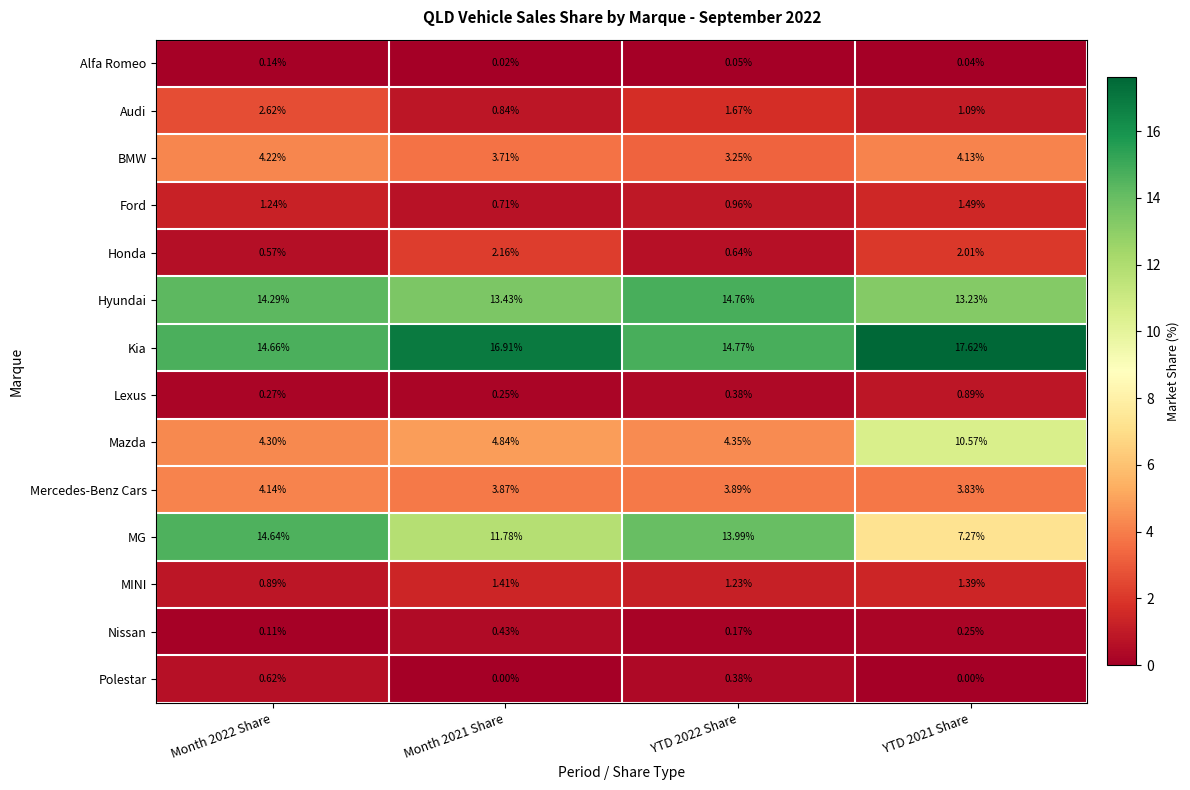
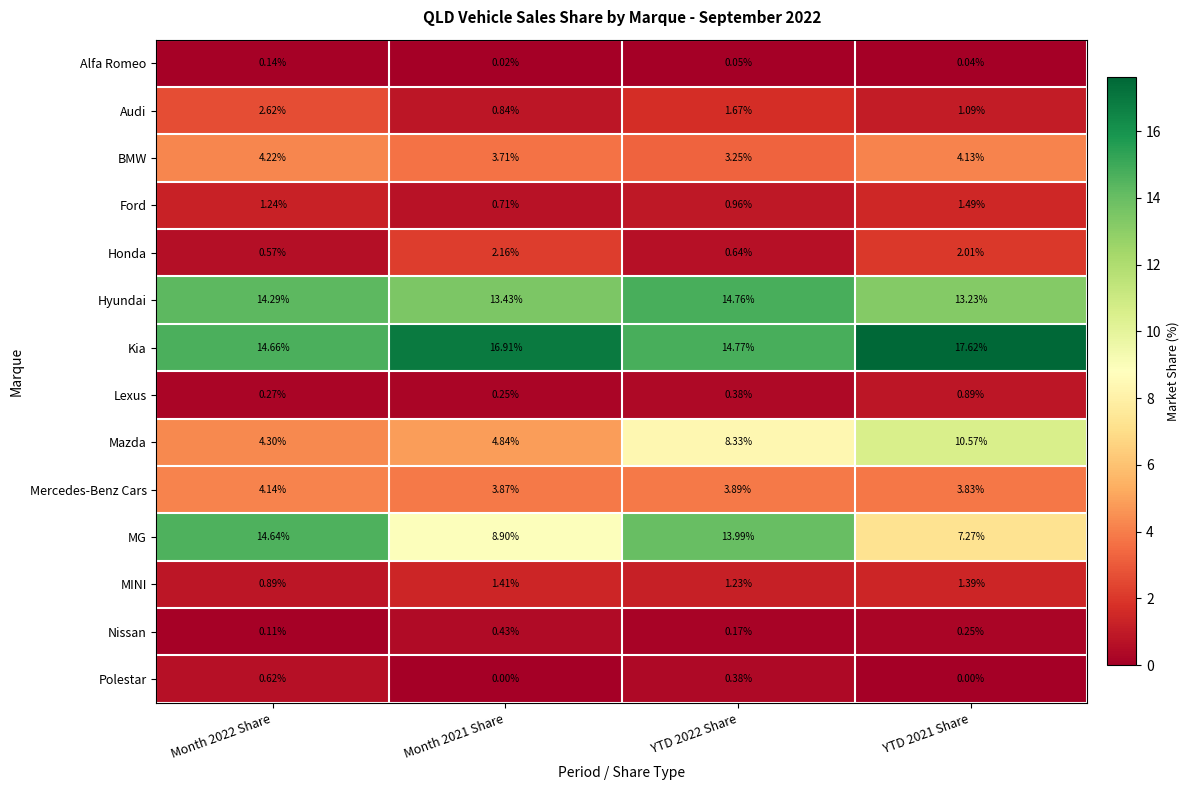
Mazda, YTD 2022 Share: 4.35% -> 8.33%
MG, Month 2021 Share: 11.78% -> 8.90%
